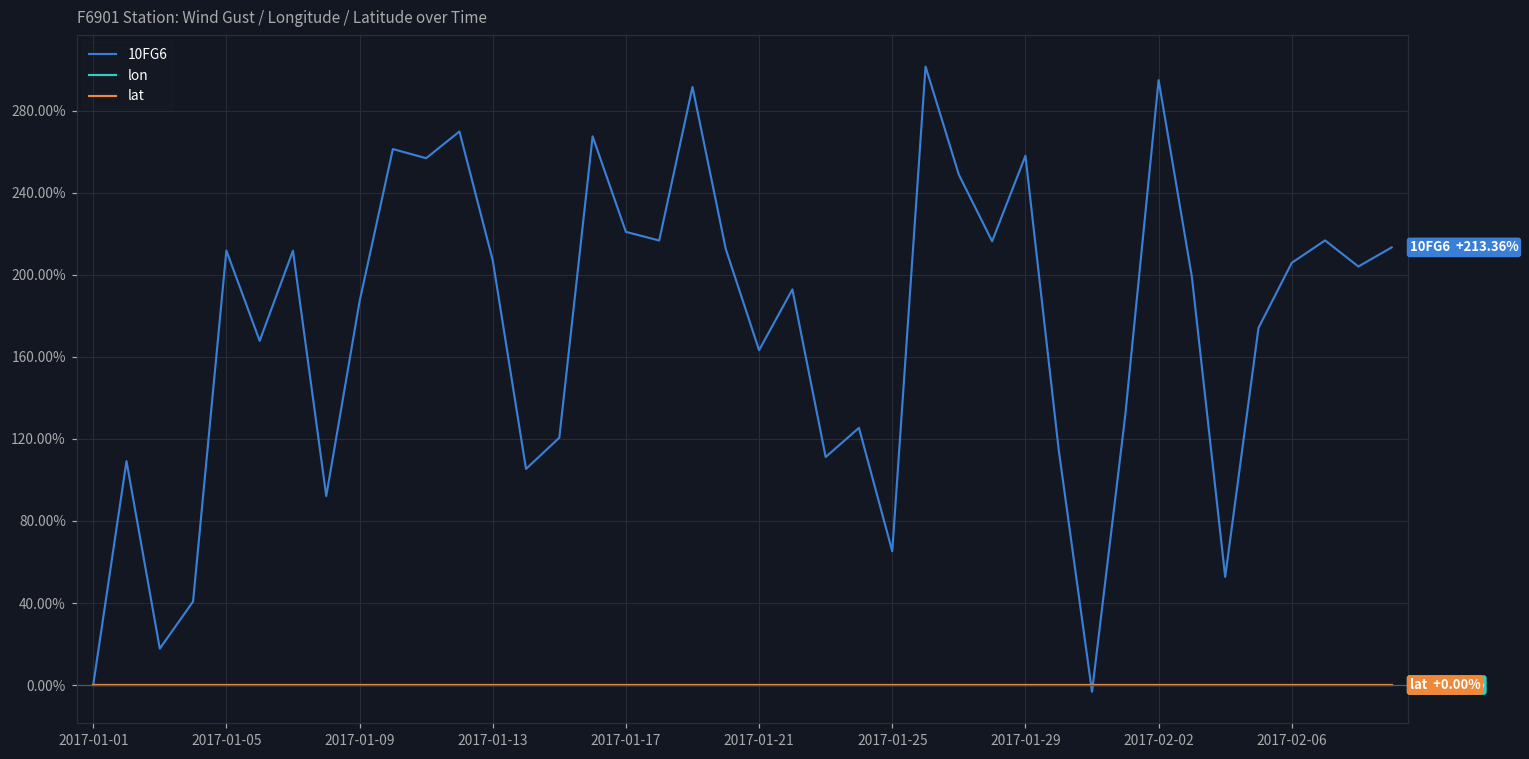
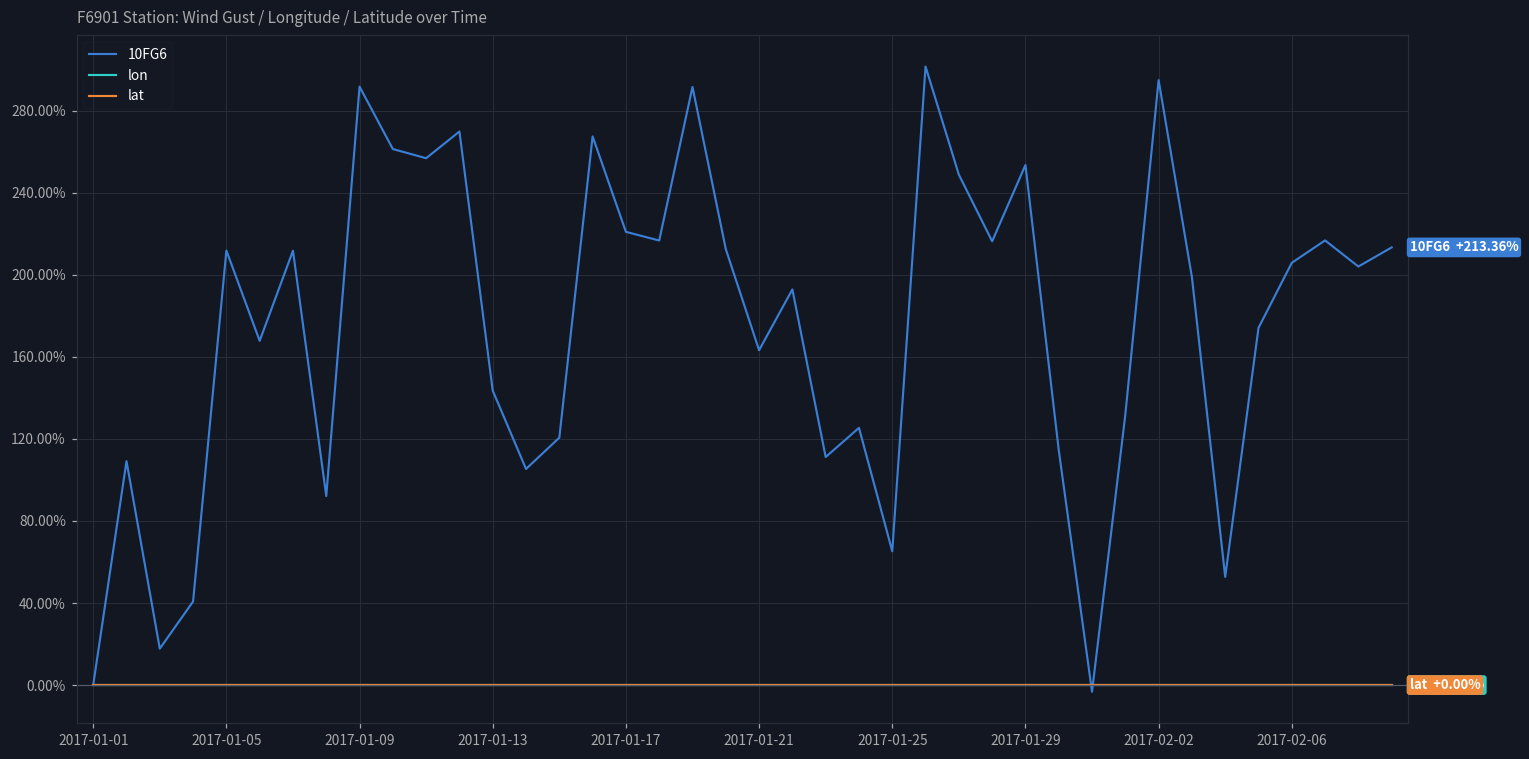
10FG6, 2017-01-09: 187% -> 292%
10FG6, 2017-01-13: 207% -> 144%
10FG6, 2017-01-29: 258% -> 254%
